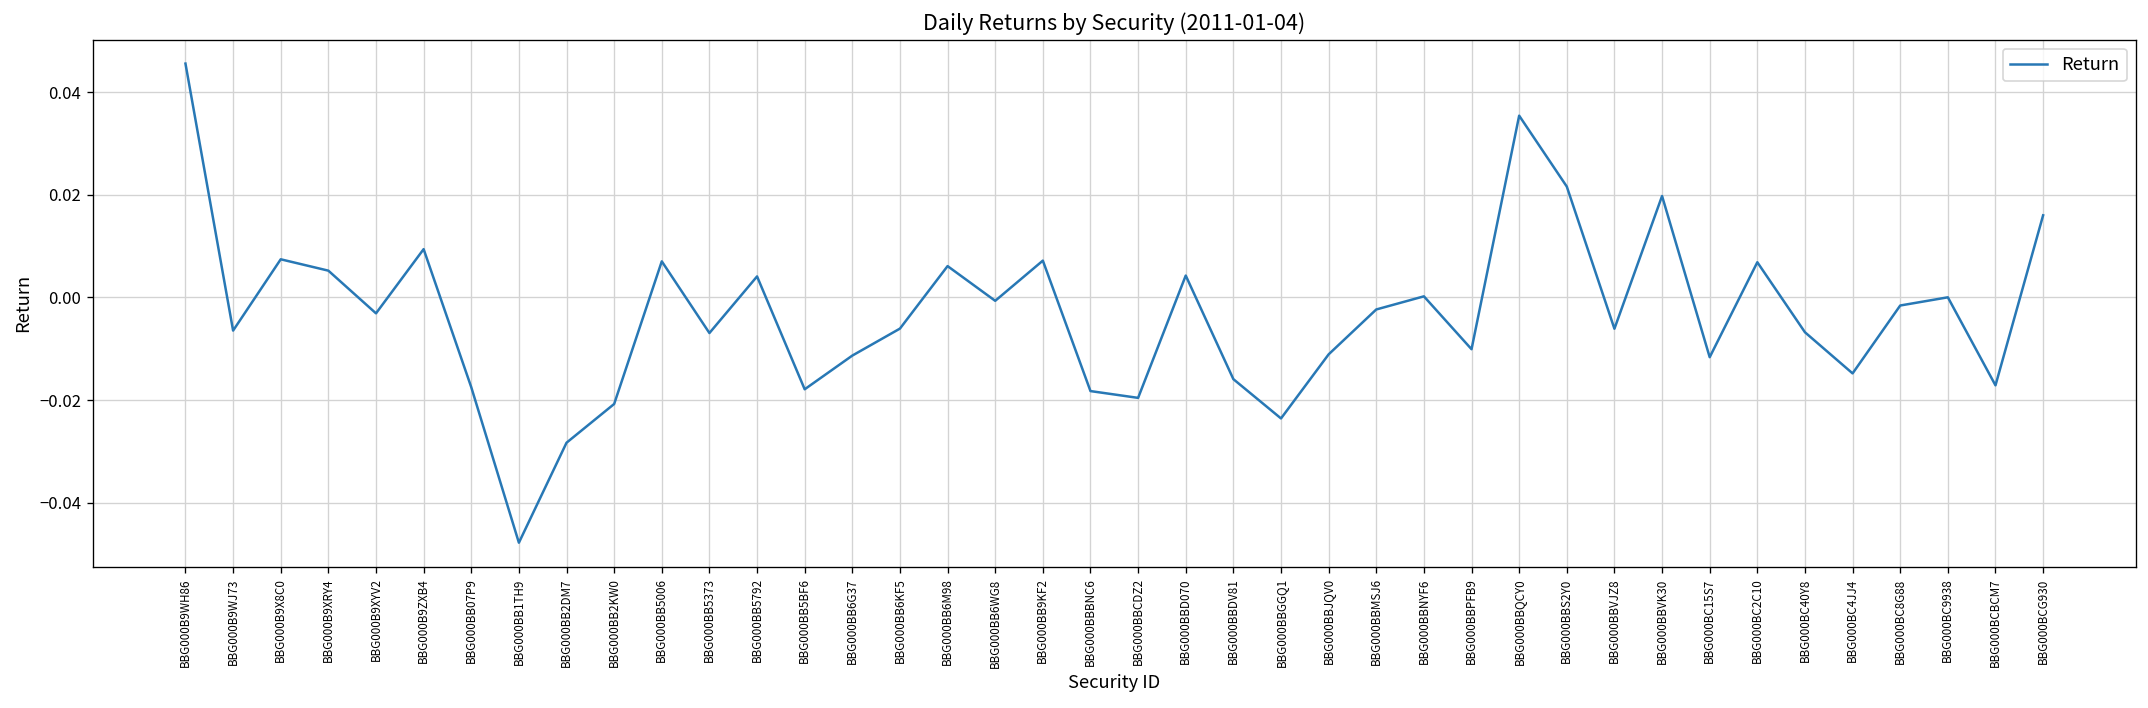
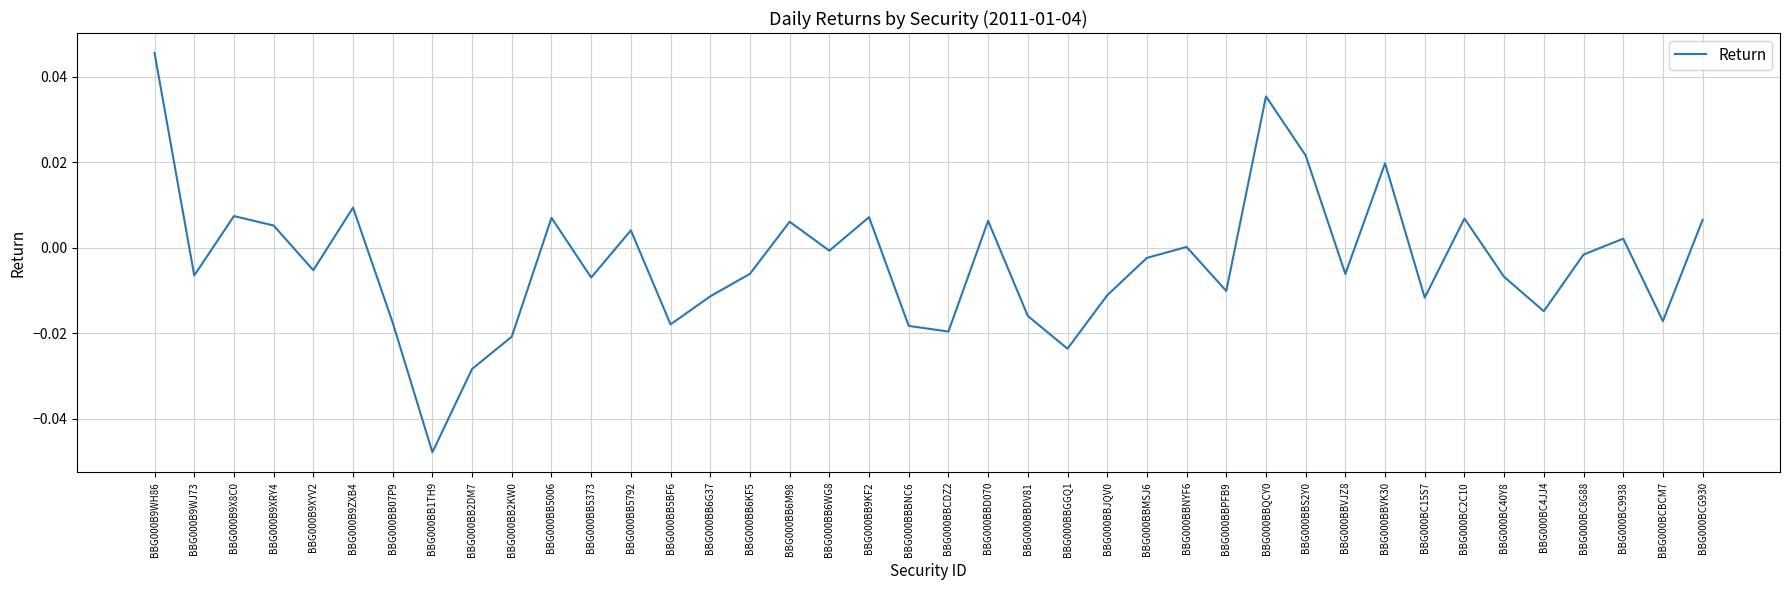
BBG000B9XYV2: -0.003 -> -0.005
BBG000BBD070: 0.004 -> 0.006
BBG000BC9938: 0.000 -> 0.002
BBG000BCG930: 0.016 -> 0.007
